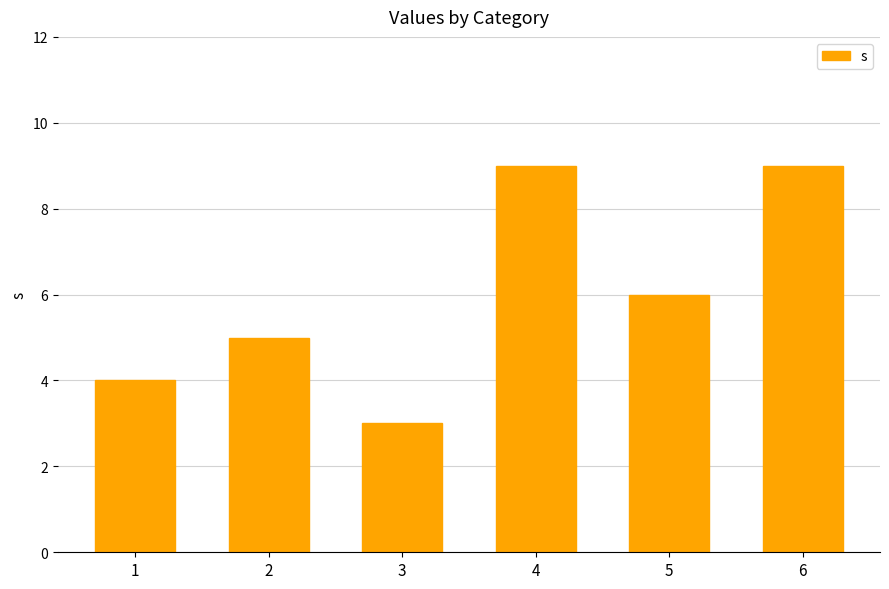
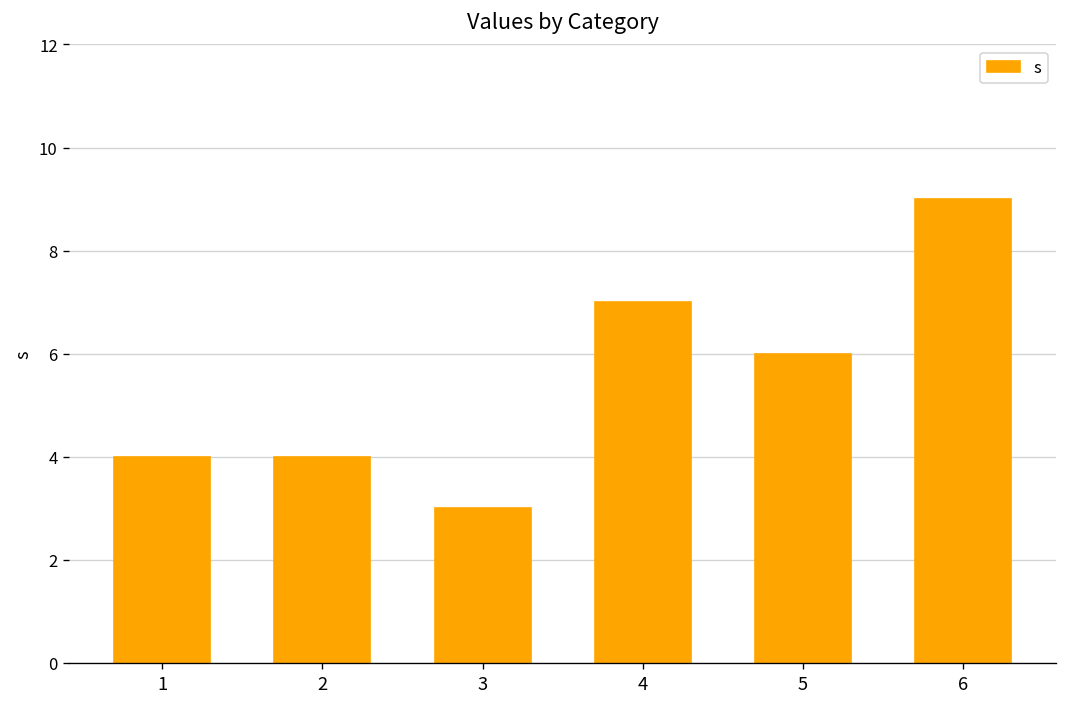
2: 5 -> 4
4: 9 -> 7
